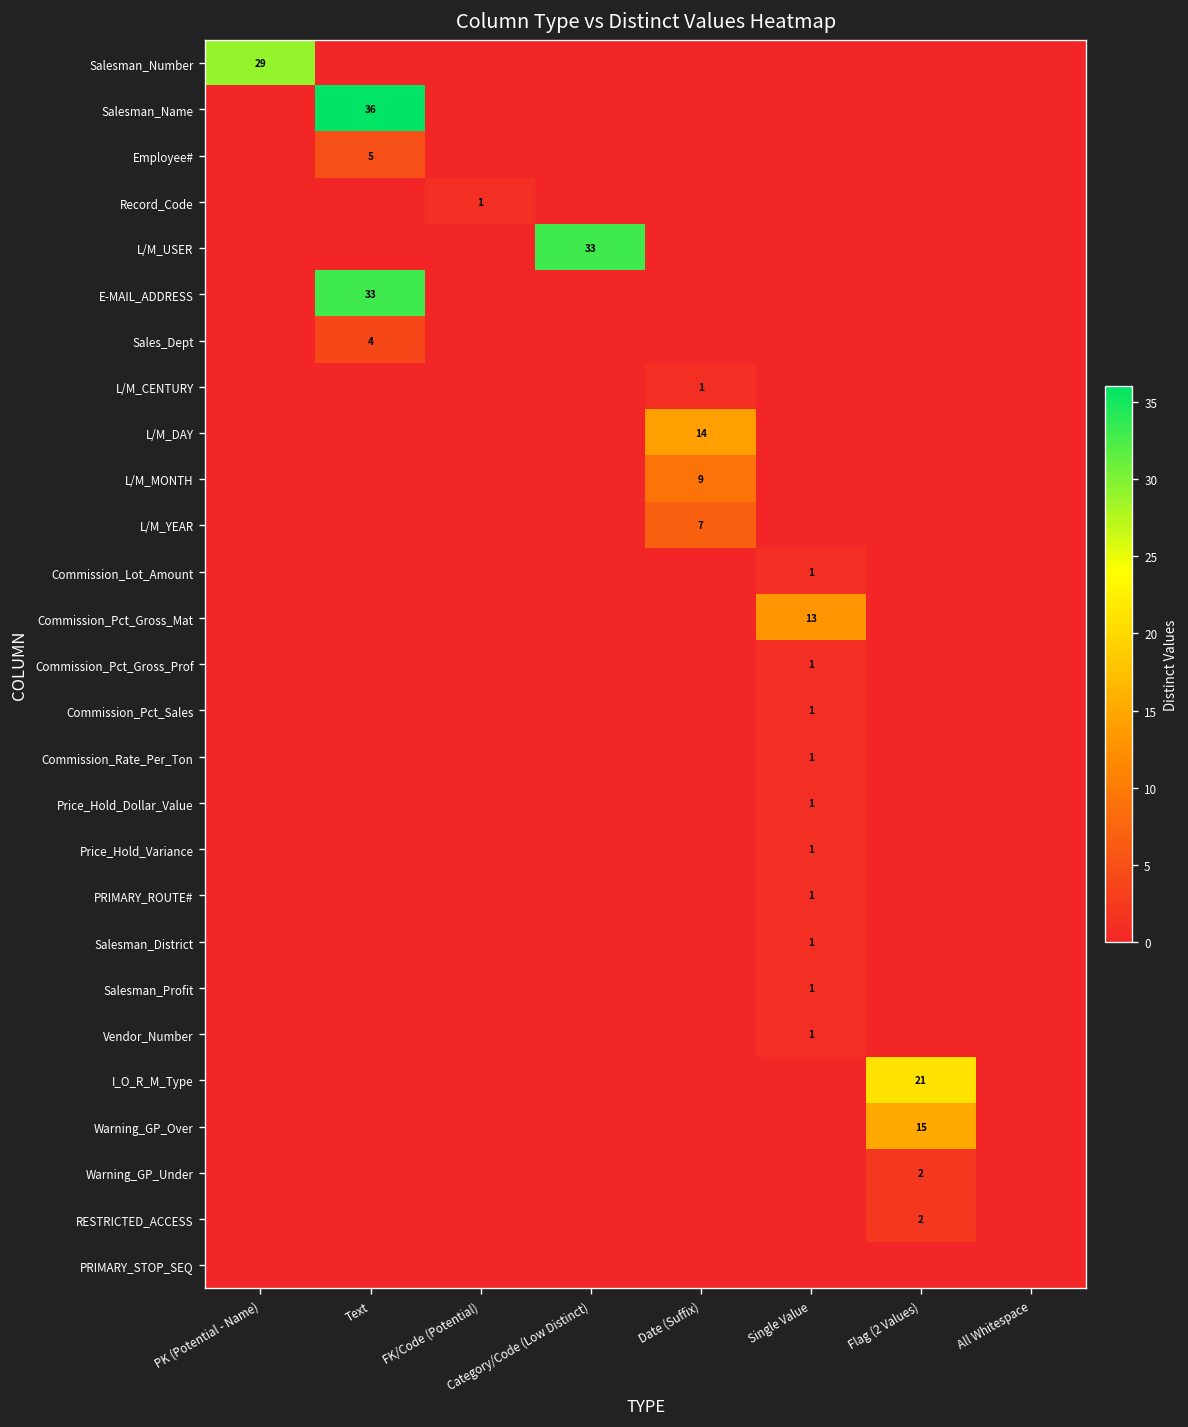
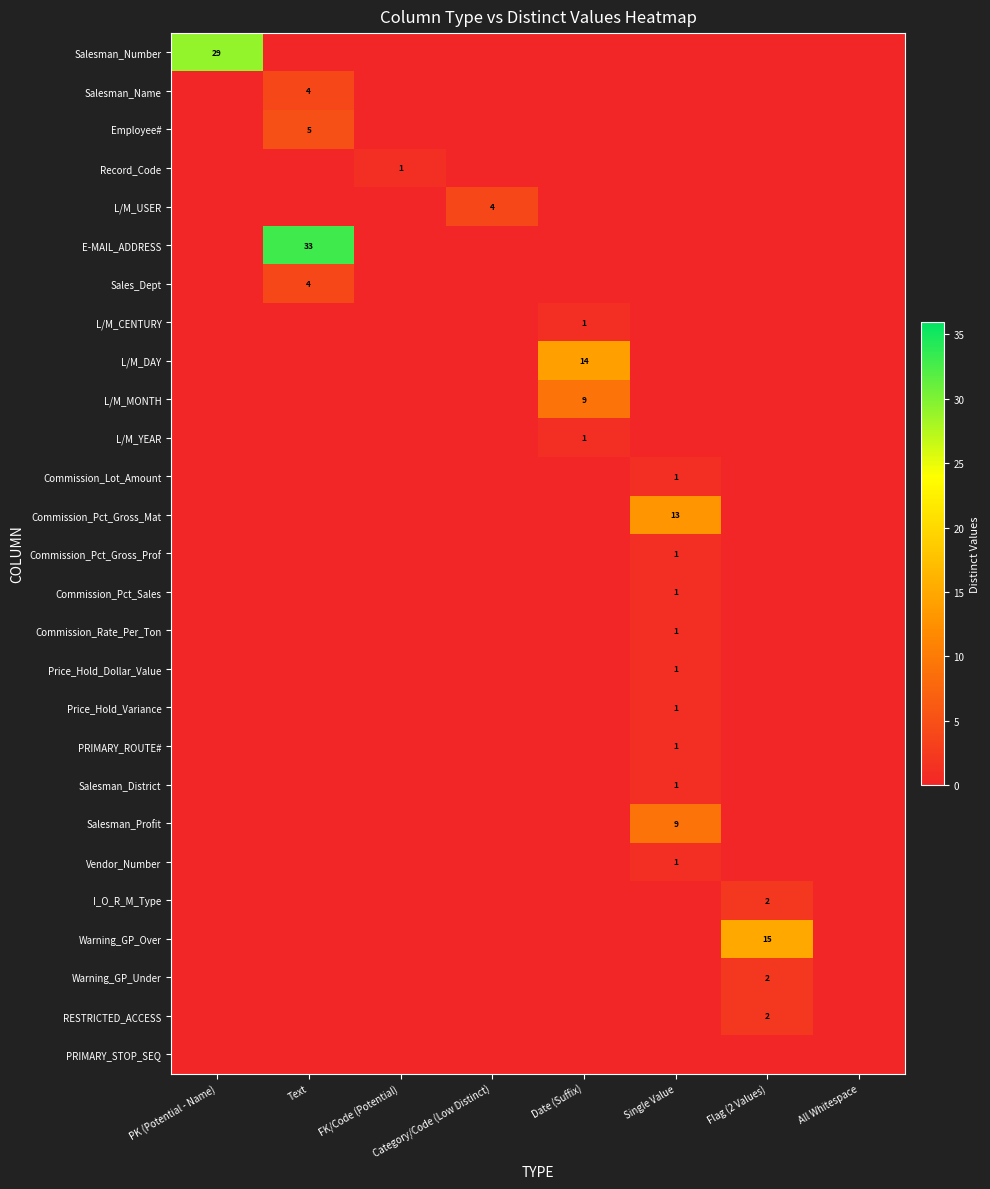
Salesman_Name, Text: 36 -> 4
L/M_USER, Category/Code (Low Distinct): 33 -> 4
L/M_YEAR, Date (Suffix): 7 -> 1
Salesman_Profit, Single Value: 1 -> 9
I_O_R_M_Type, Flag (2 Values): 21 -> 2
